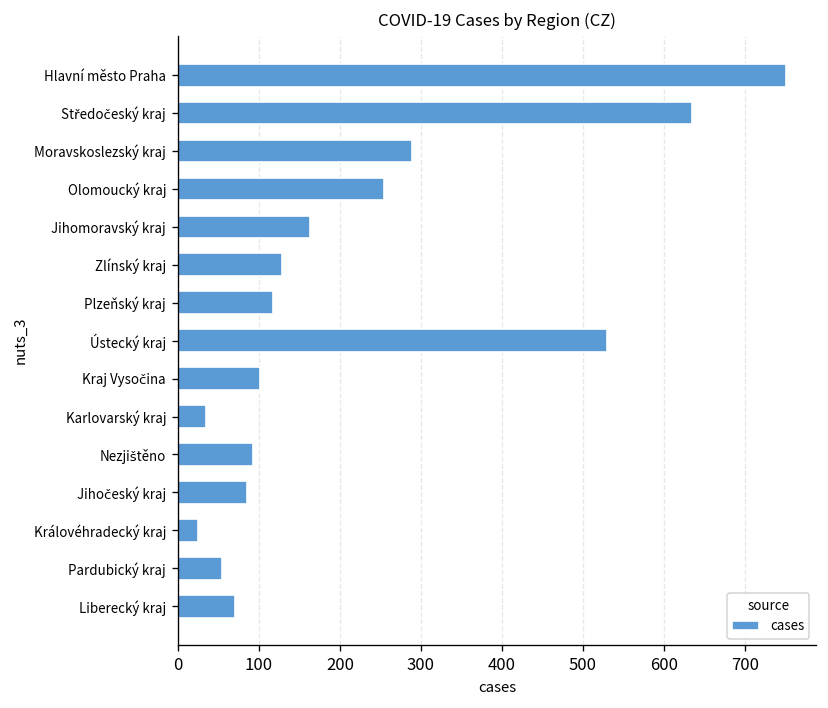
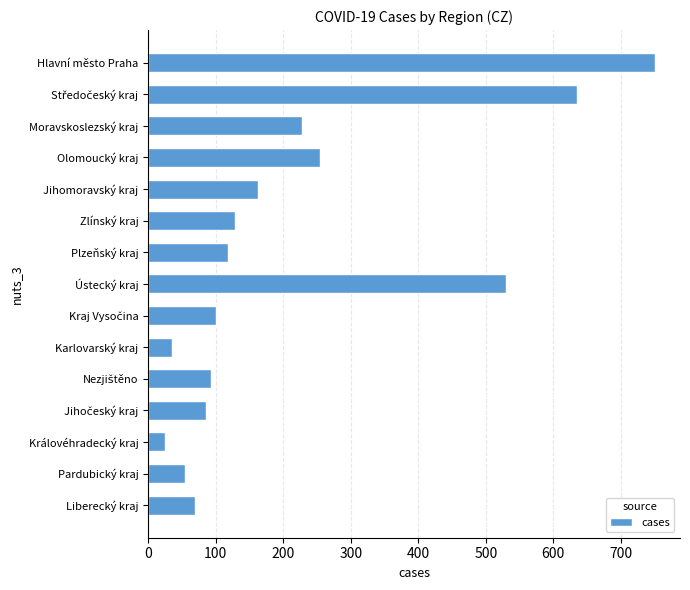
Moravskoslezský kraj: 290 -> 230
